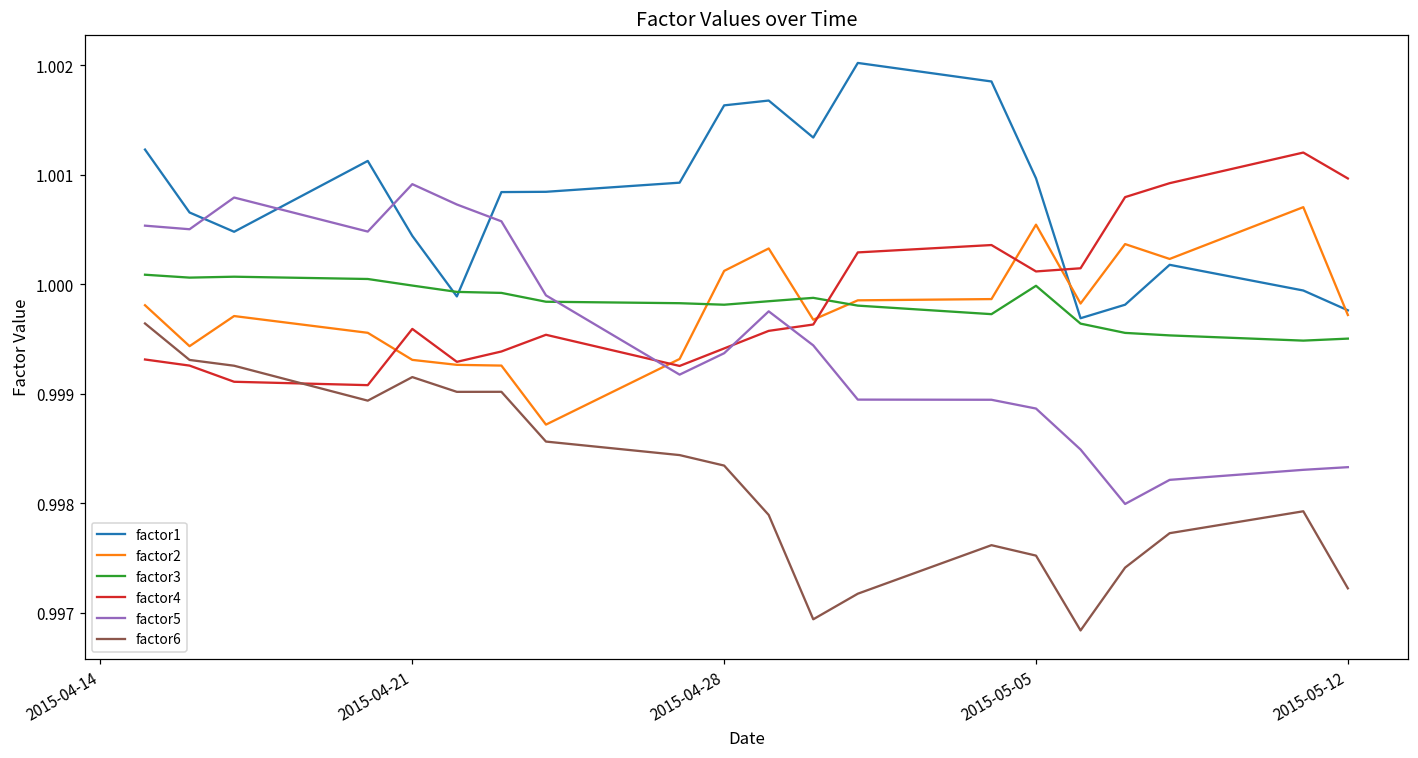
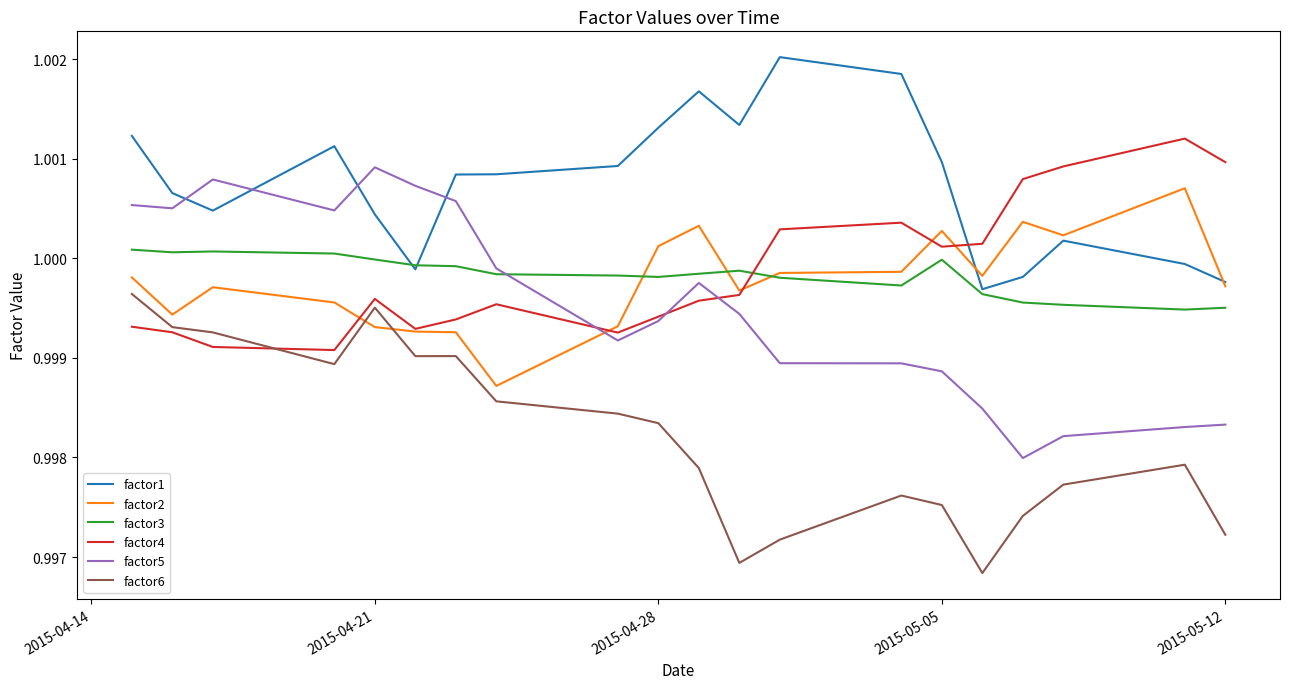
factor6, 2015-04-21: 0.9992 -> 0.9995
factor1, 2015-04-28: 1.0016 -> 1.0013
factor2, 2015-05-05: 1.0005 -> 1.0003
